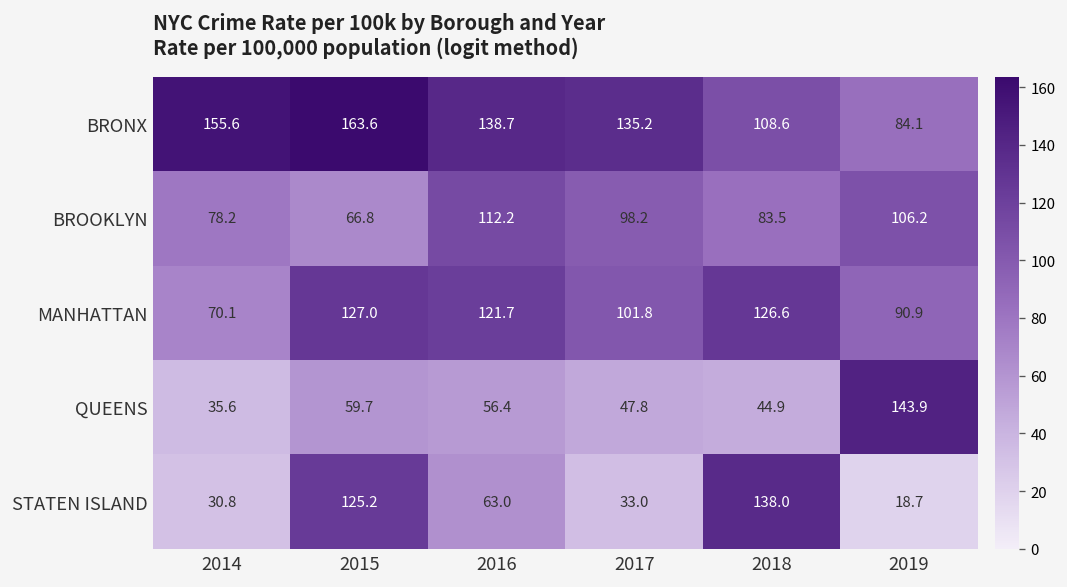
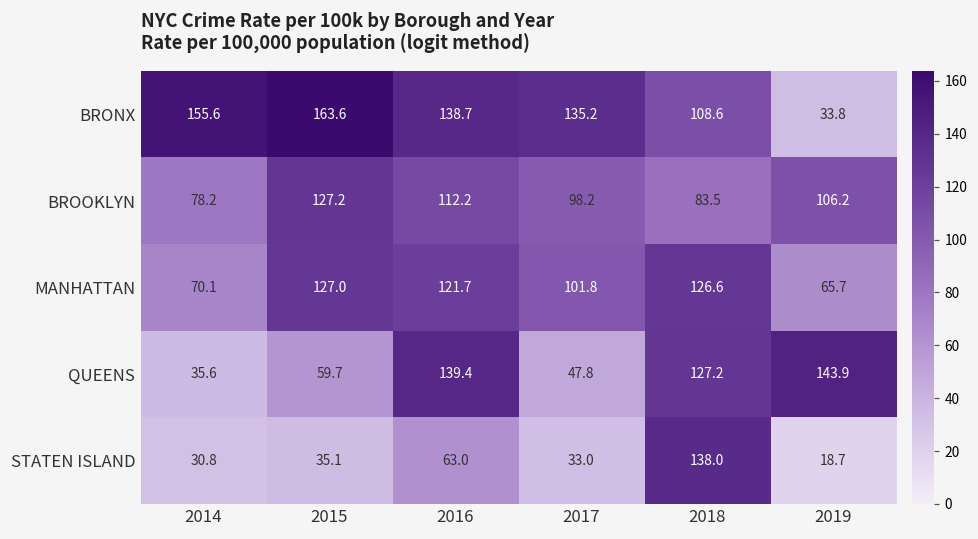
BRONX, 2019: 84.1 -> 33.8
BROOKLYN, 2015: 66.8 -> 127.2
MANHATTAN, 2019: 90.9 -> 65.7
QUEENS, 2016: 56.4 -> 139.4
QUEENS, 2018: 44.9 -> 127.2
STATEN ISLAND, 2015: 125.2 -> 35.1
